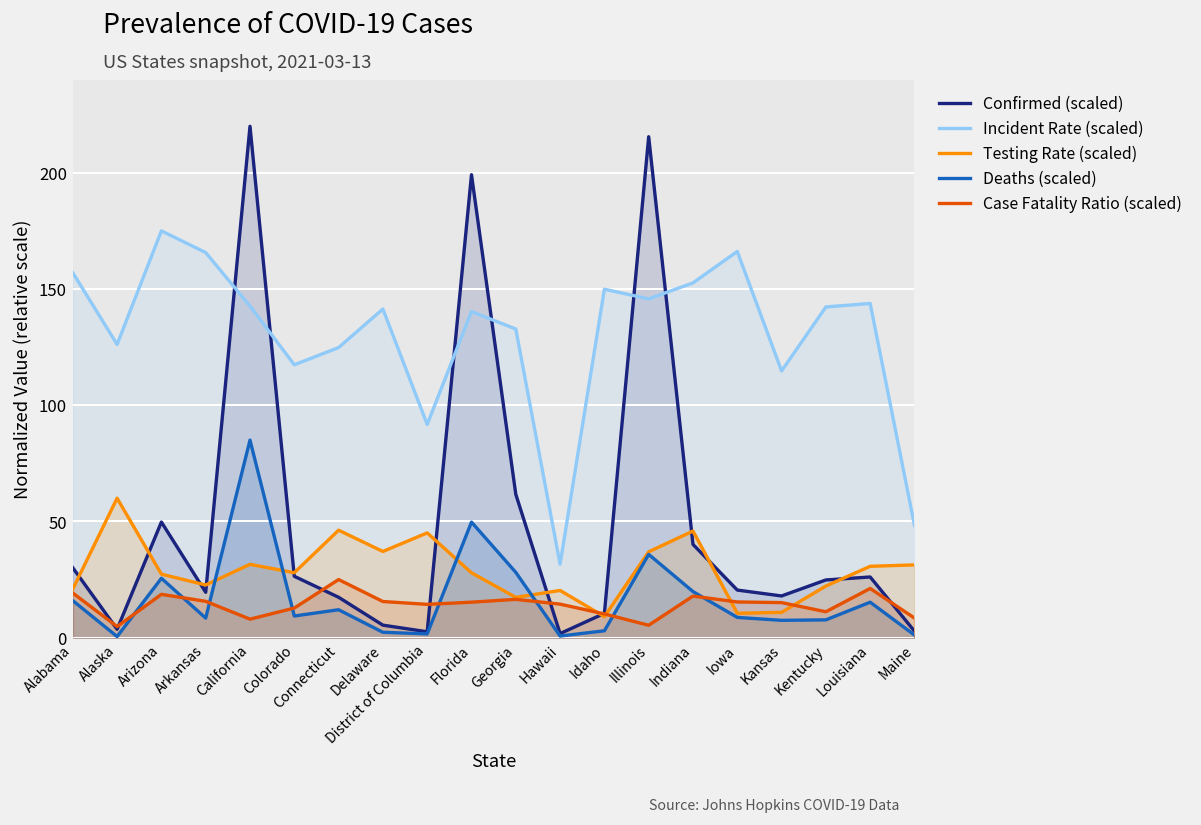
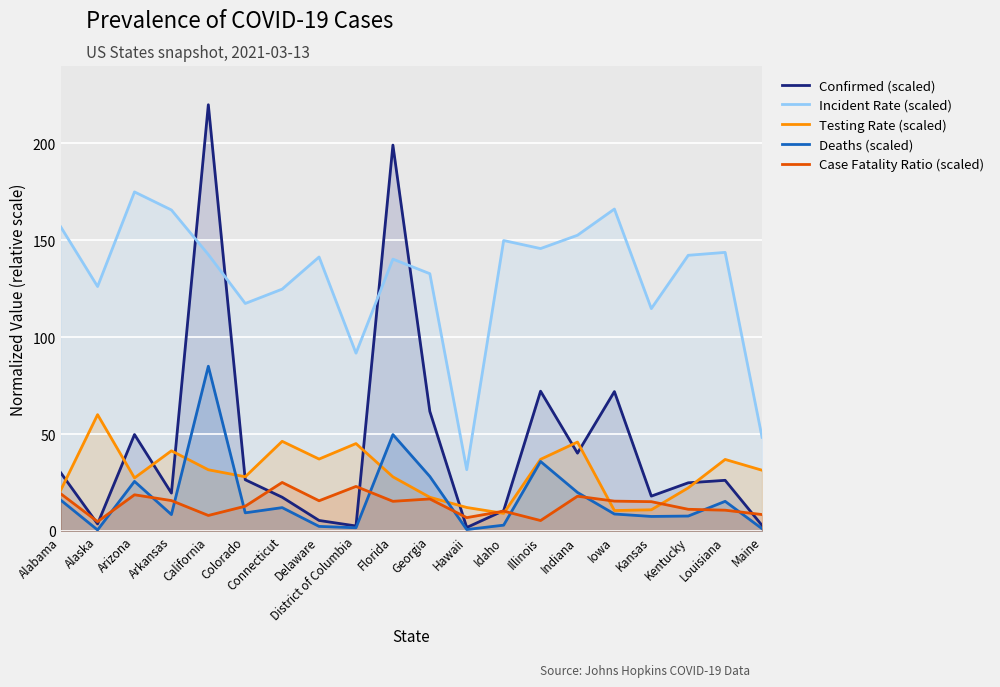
Testing Rate (scaled), Arkansas: 23 -> 41
Case Fatality Ratio (scaled), District of Columbia: 14 -> 23
Testing Rate (scaled), Hawaii: 20 -> 12
Case Fatality Ratio (scaled), Hawaii: 14 -> 7
Confirmed (scaled), Illinois: 216 -> 72
Confirmed (scaled), Iowa: 20 -> 72
Testing Rate (scaled), Louisiana: 31 -> 37
Case Fatality Ratio (scaled), Louisiana: 21 -> 11
